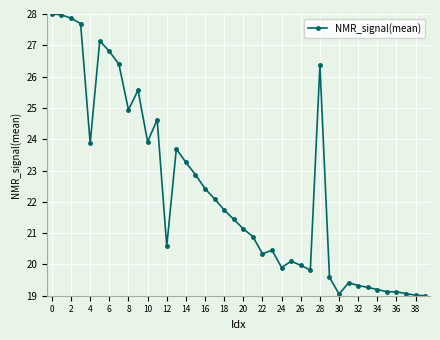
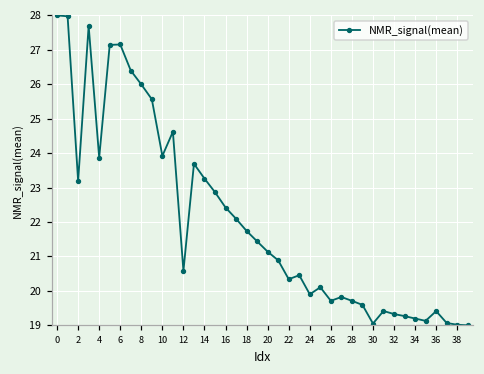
2: 27.9 -> 23.2
6: 26.8 -> 27.2
8: 24.9 -> 26.0
26: 20.0 -> 19.7
28: 26.4 -> 19.7
36: 19.1 -> 19.4
